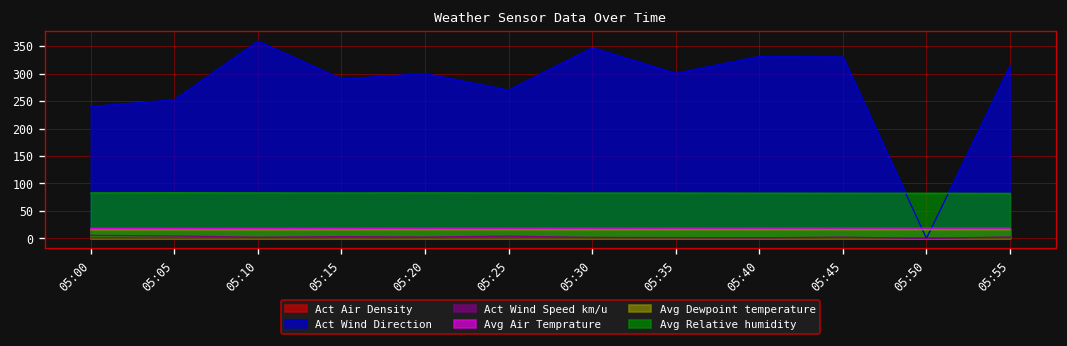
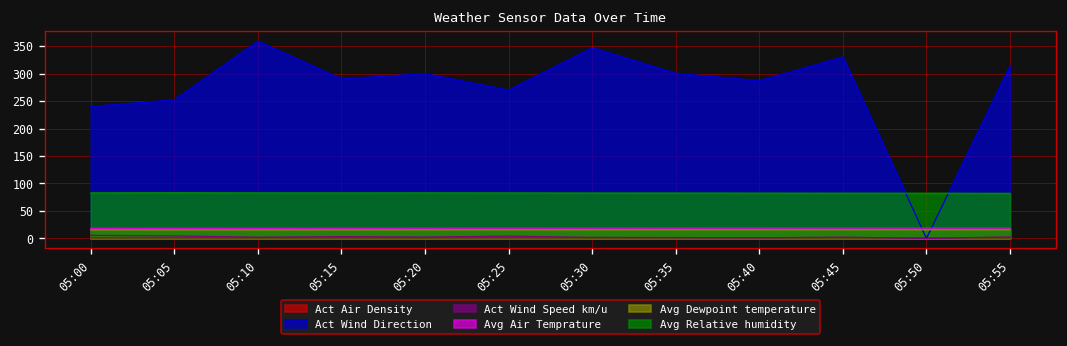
Act Wind Direction, 05:40: 330 -> 290
